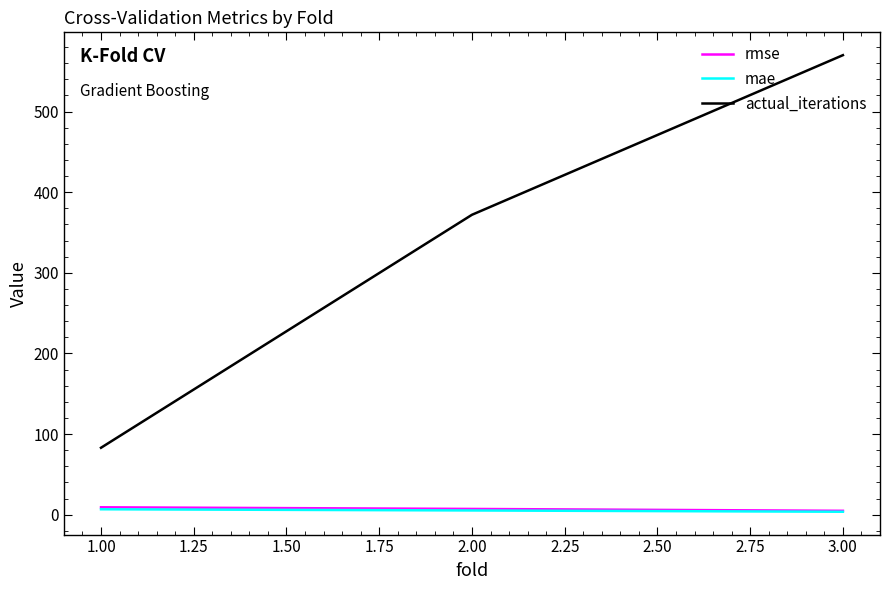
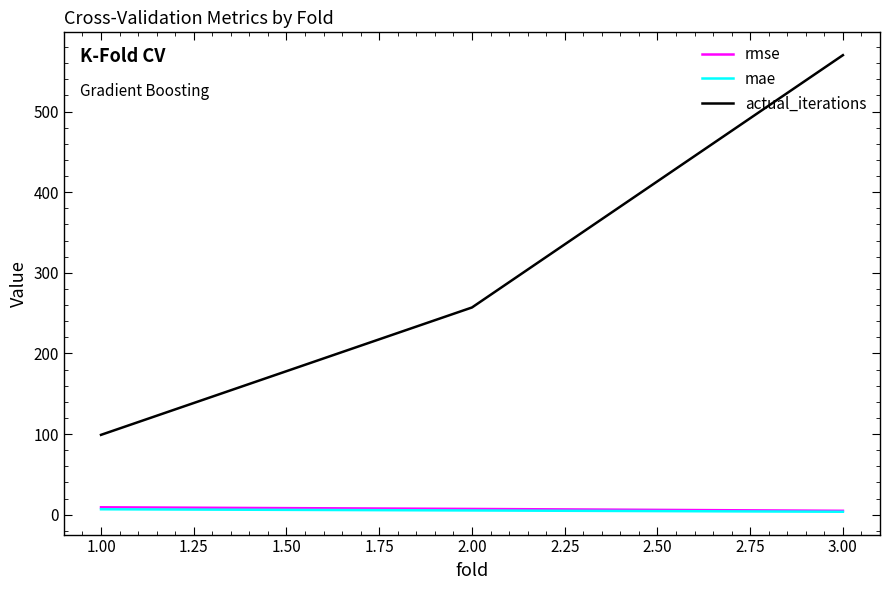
actual_iterations, 1.00: 80 -> 100
actual_iterations, 2.00: 370 -> 260
